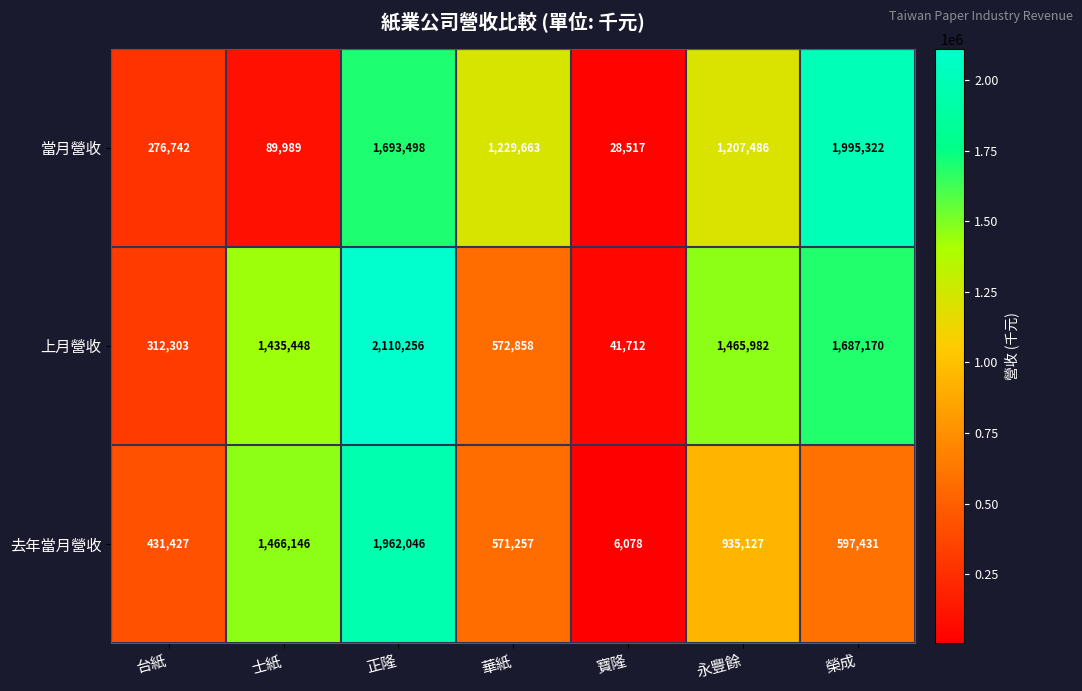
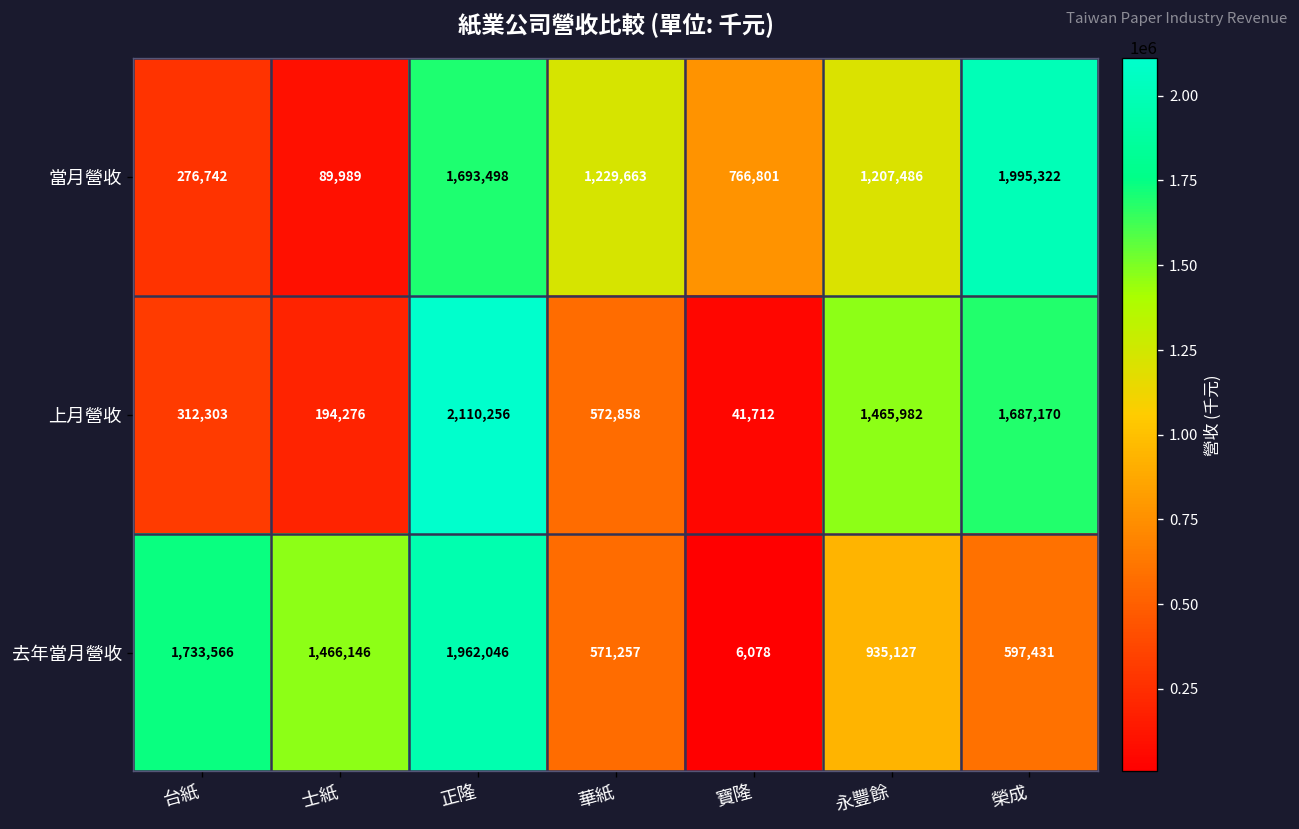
當月營收, 寶隆: 28,517 -> 766,801
上月營收, 士紙: 1,435,448 -> 194,276
去年當月營收, 台紙: 431,427 -> 1,733,566
